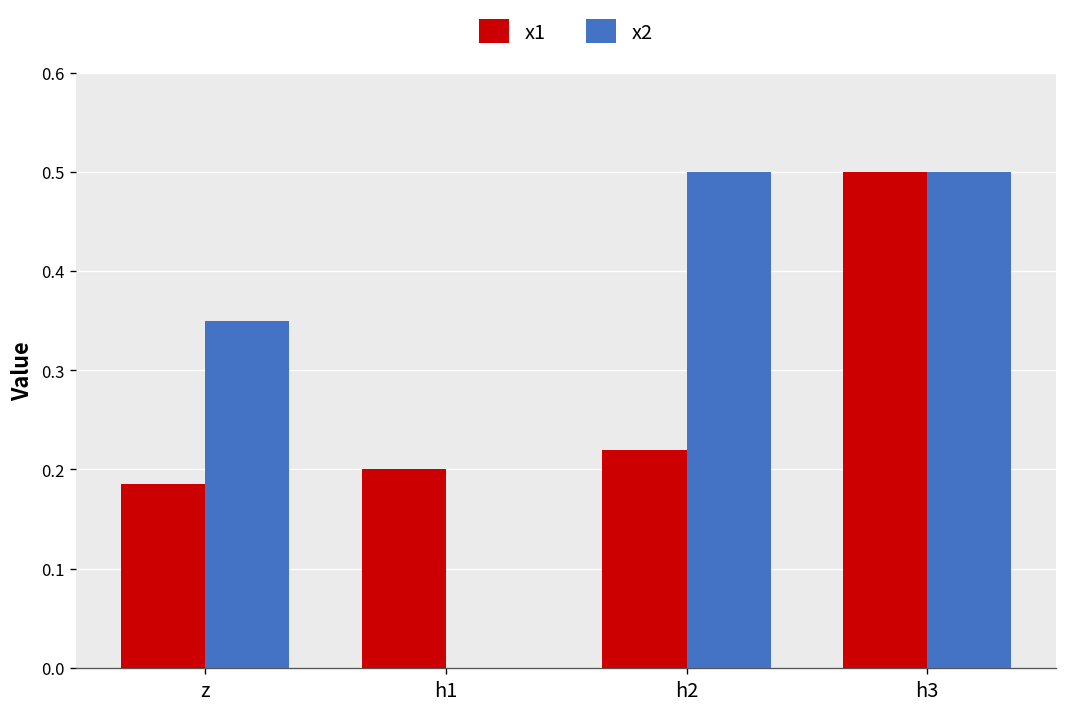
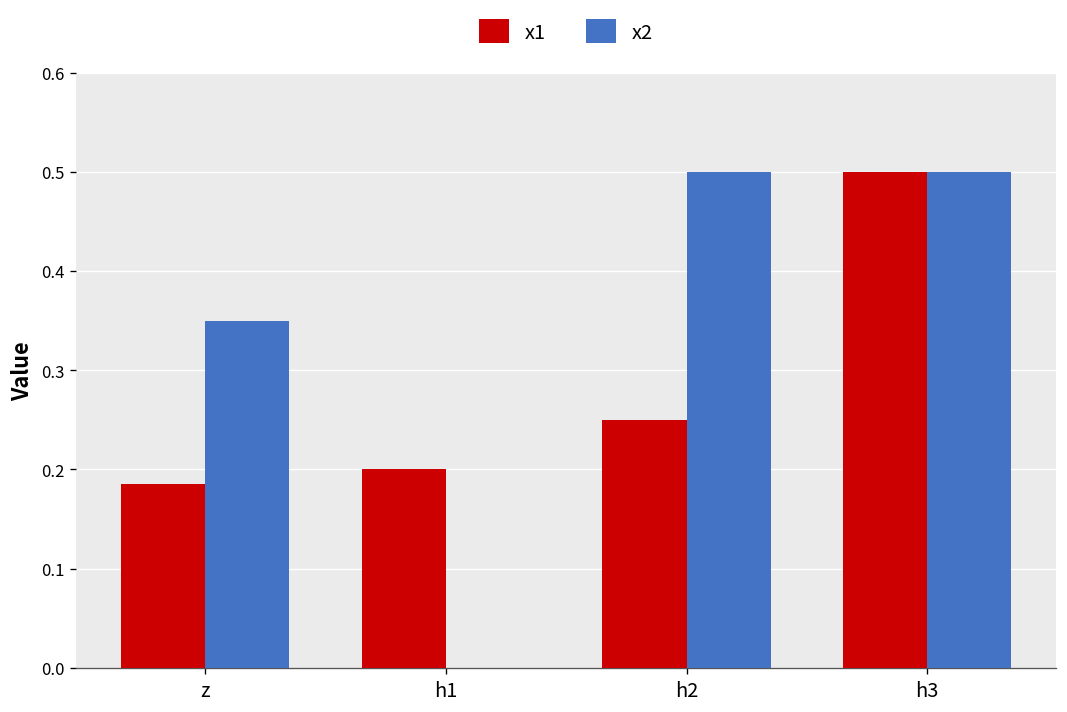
x1, h2: 0.22 -> 0.25
